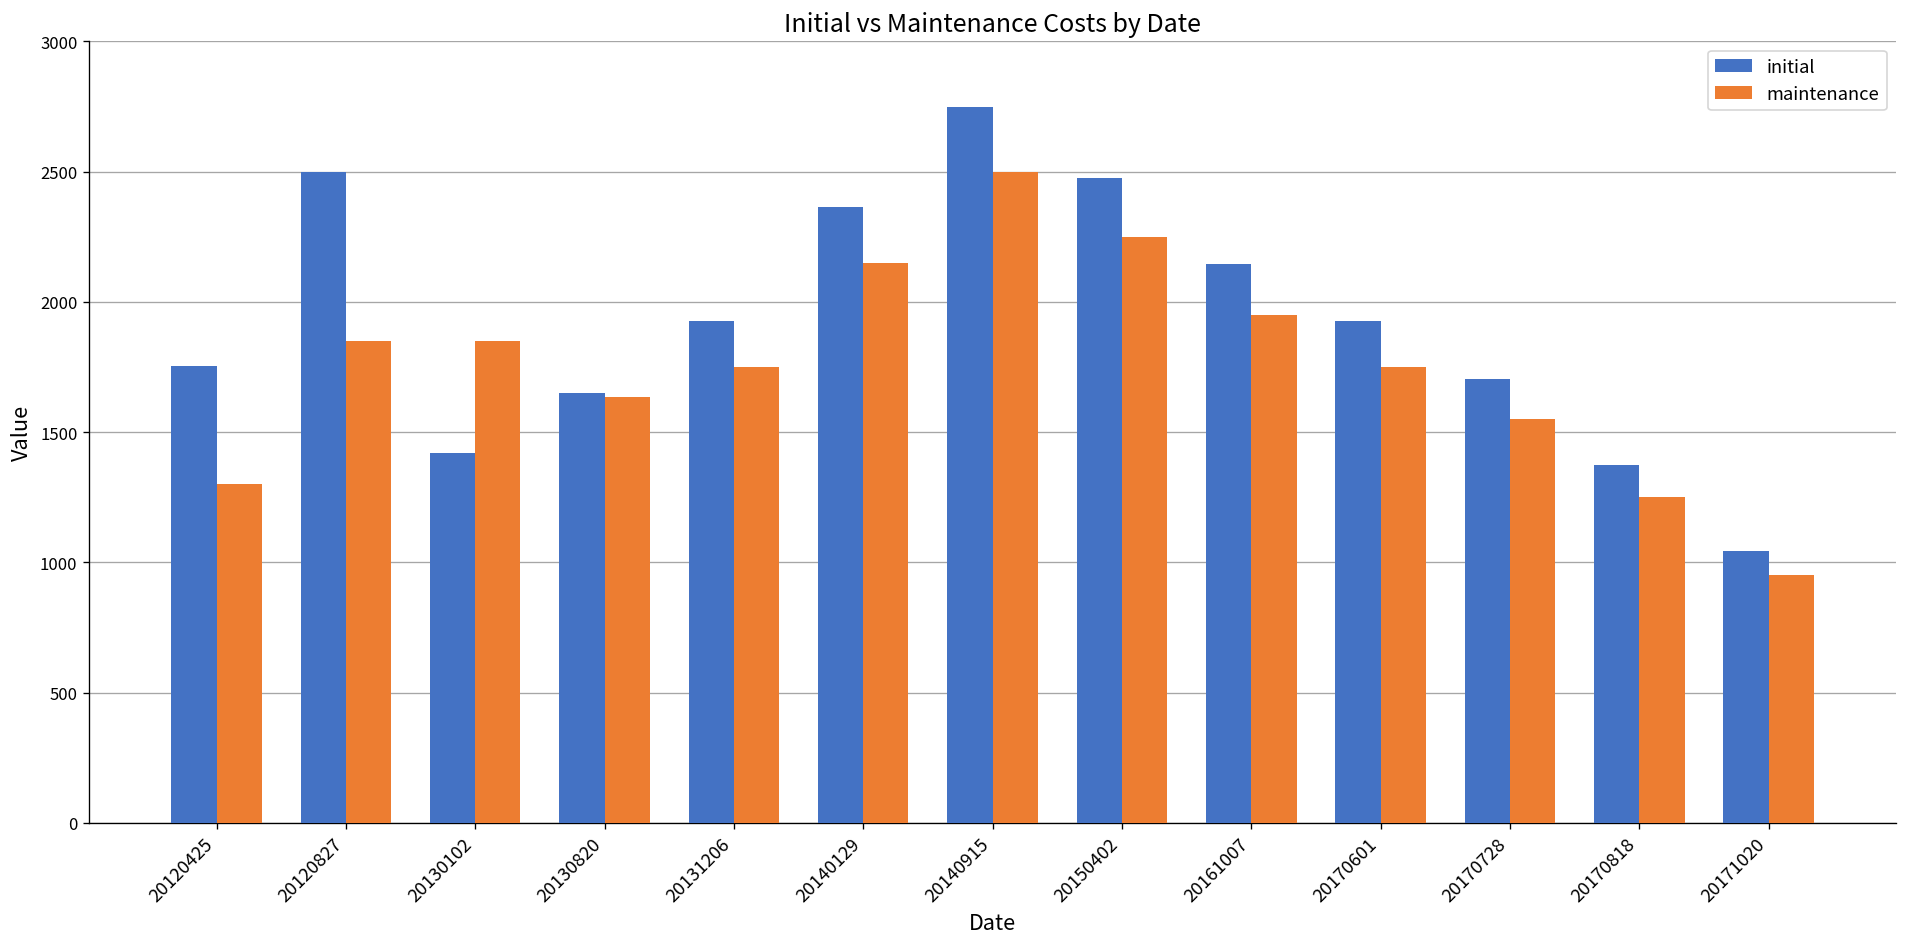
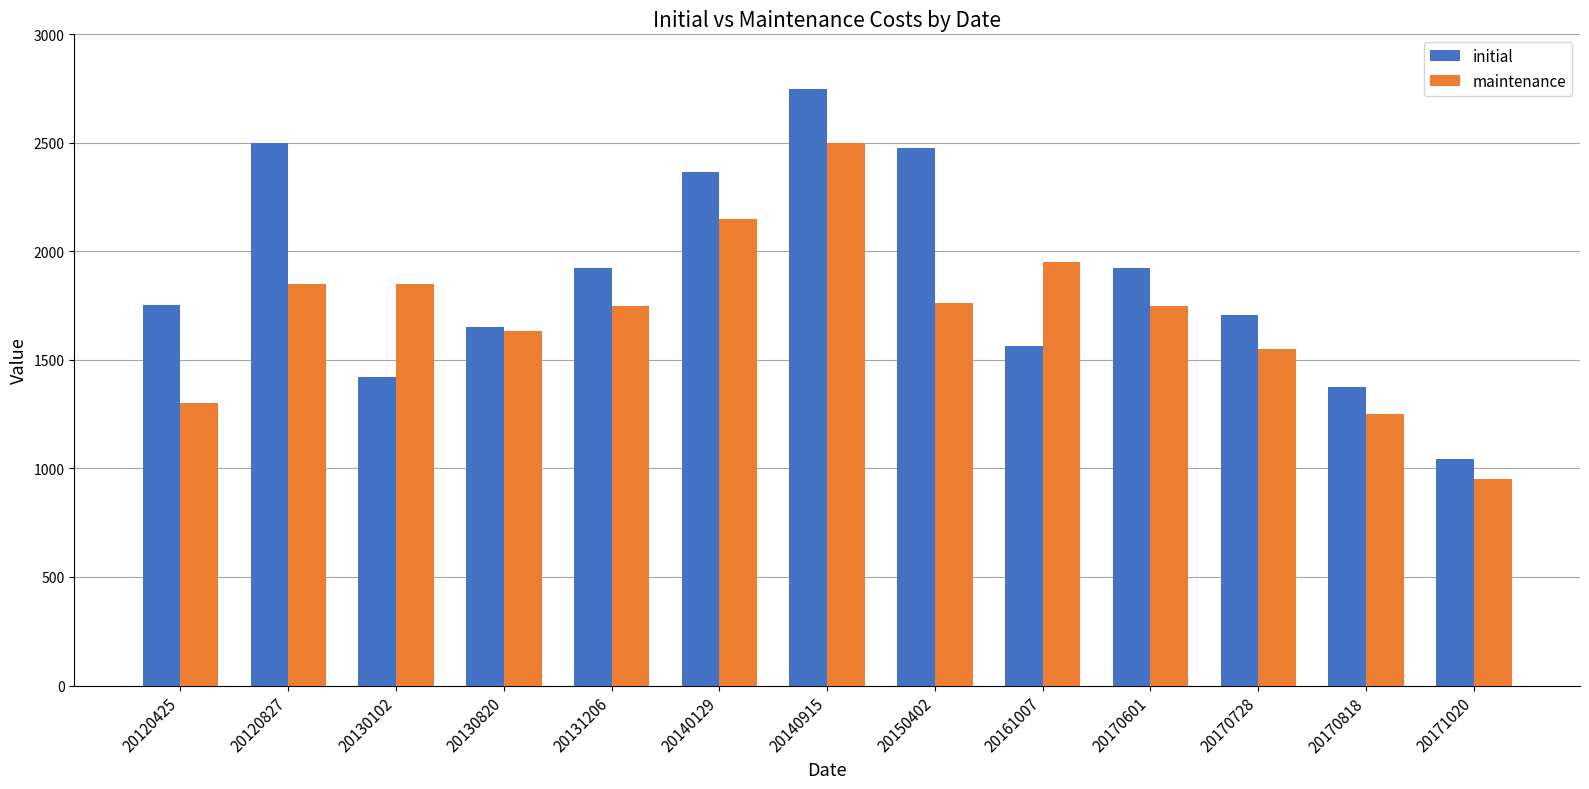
maintenance, 20150402: 2250 -> 1760
initial, 20161007: 2150 -> 1560
